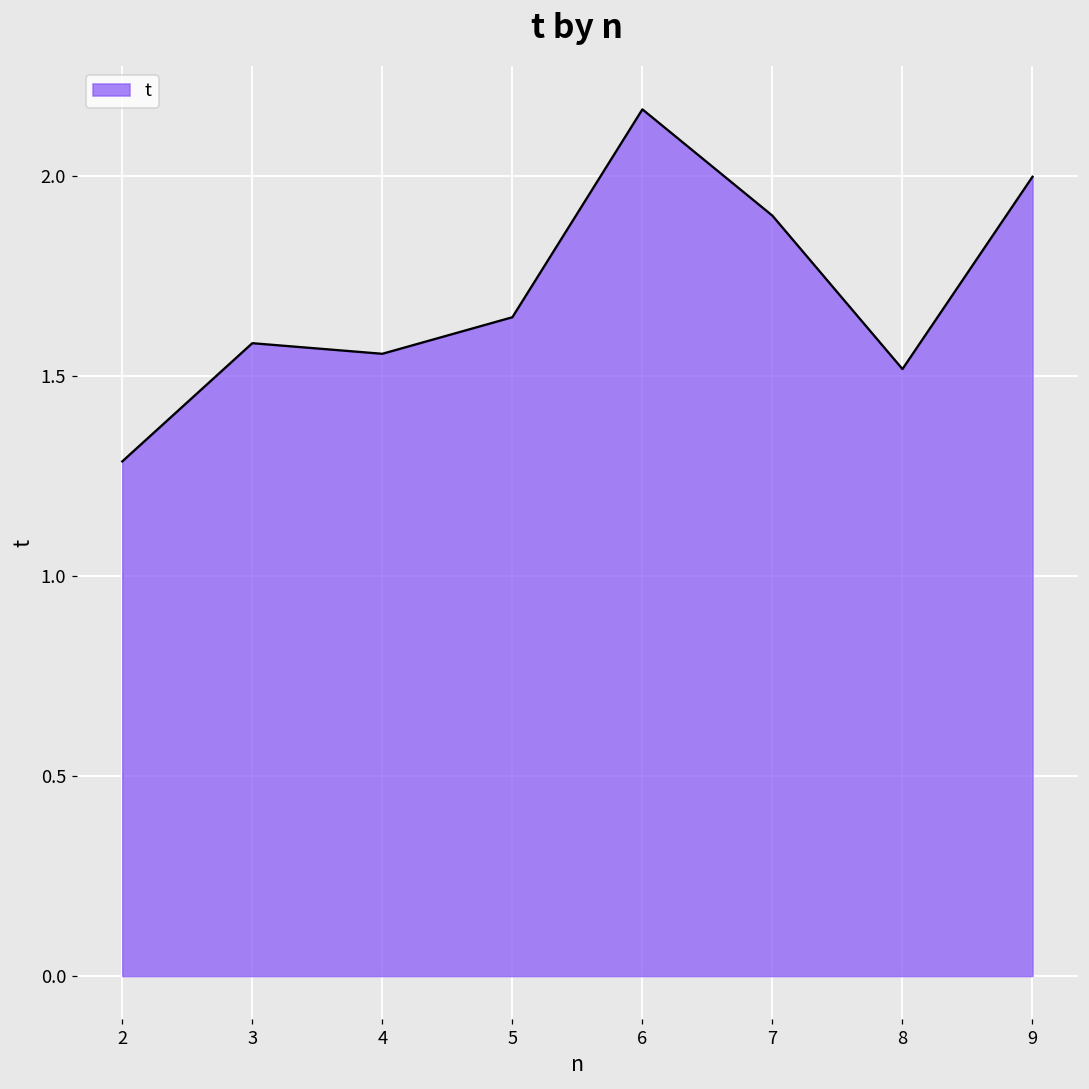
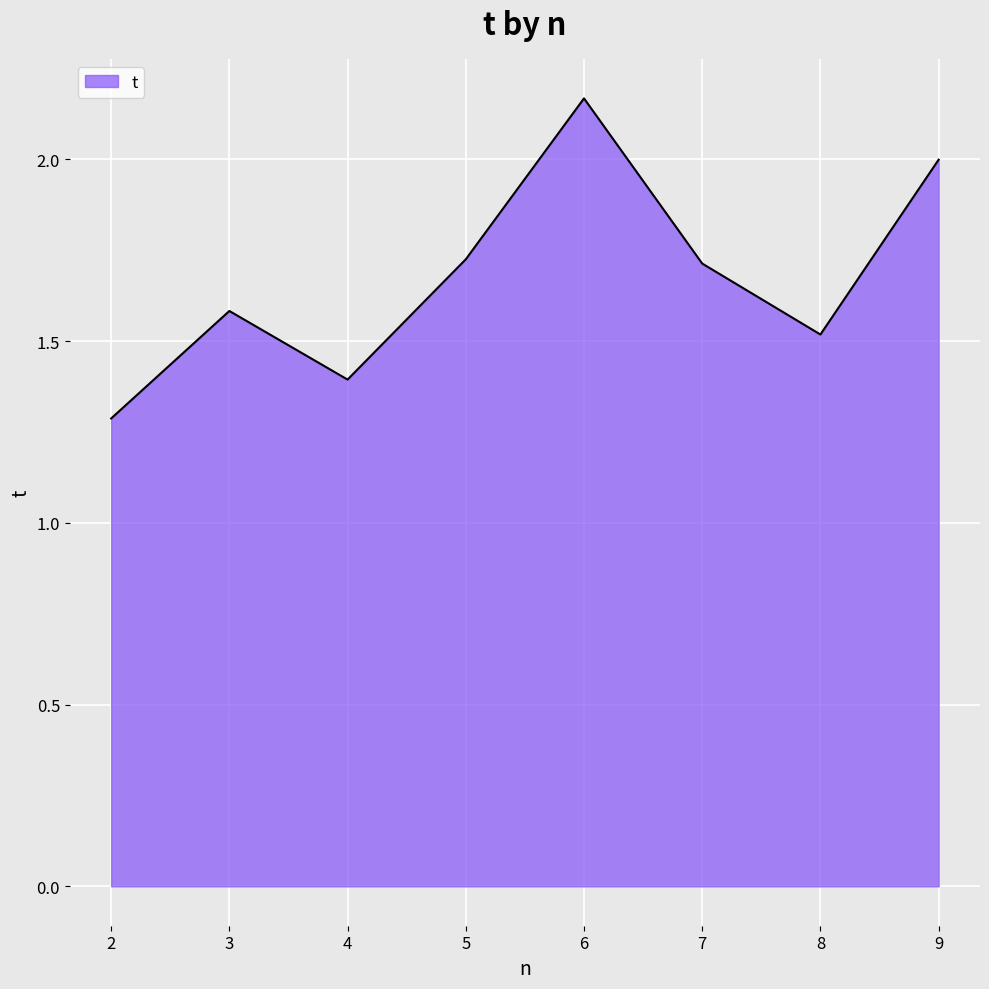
4: 1.56 -> 1.39
5: 1.65 -> 1.73
7: 1.90 -> 1.71
